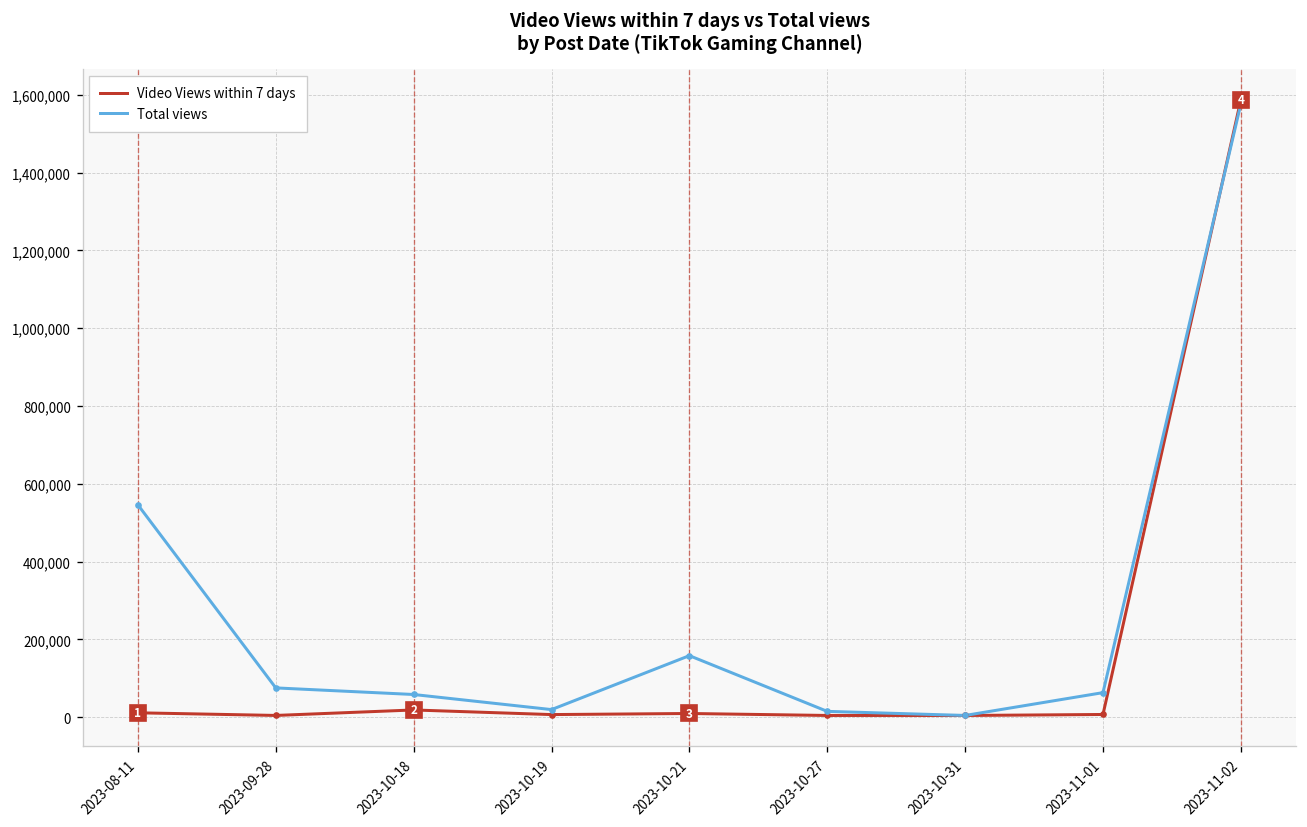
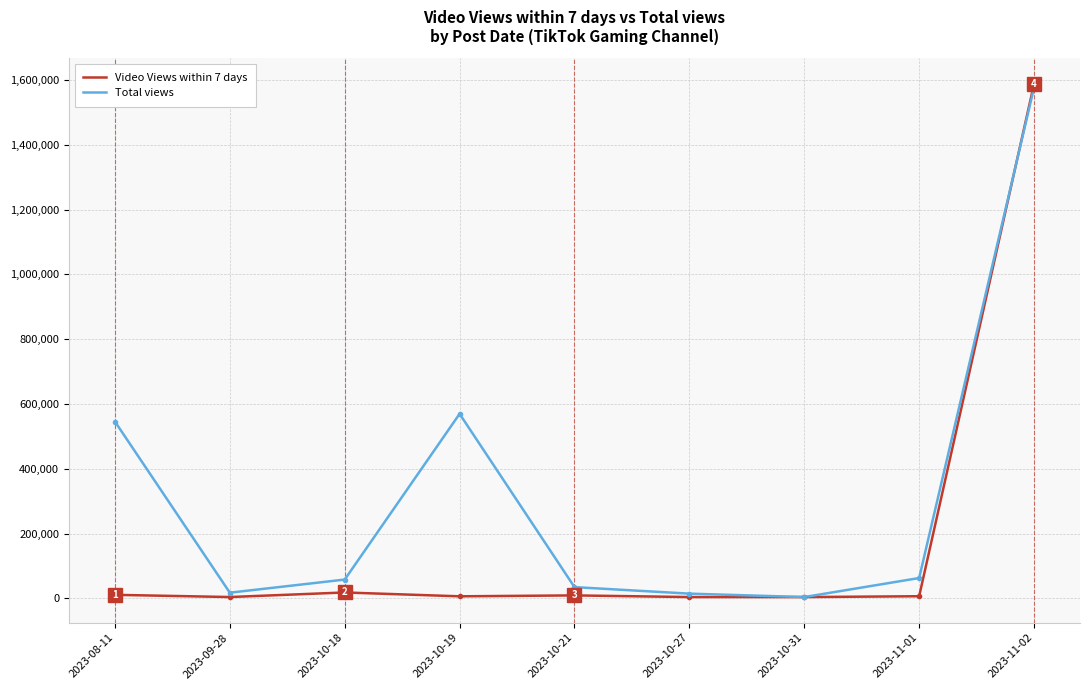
Total views, 2023-09-28: 80,000 -> 20,000
Total views, 2023-10-19: 20,000 -> 570,000
Total views, 2023-10-21: 160,000 -> 30,000
